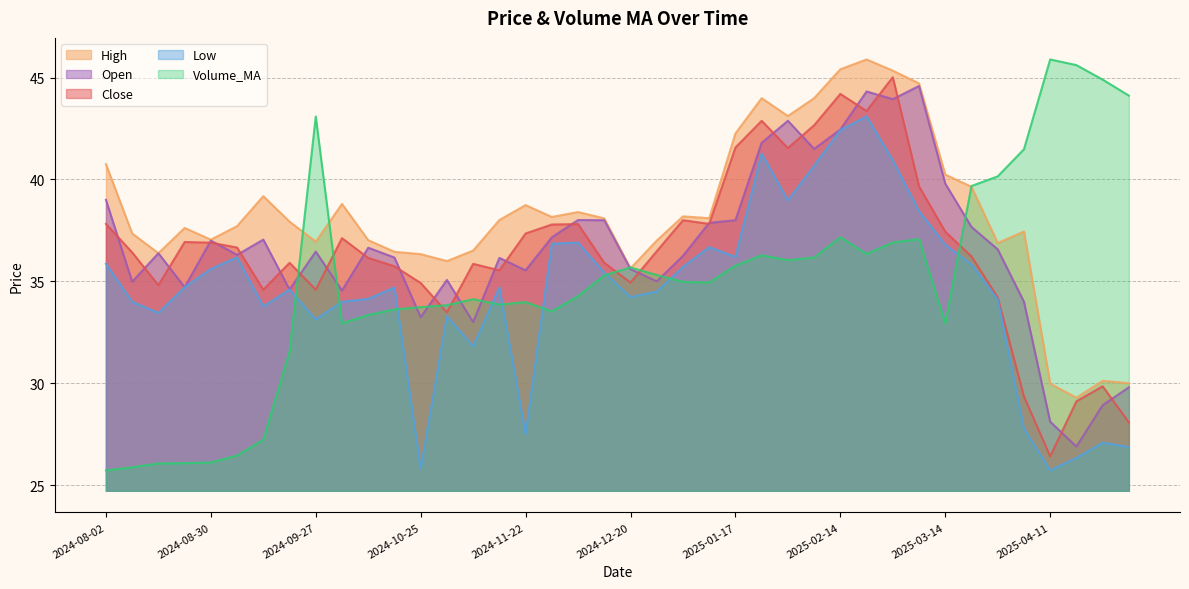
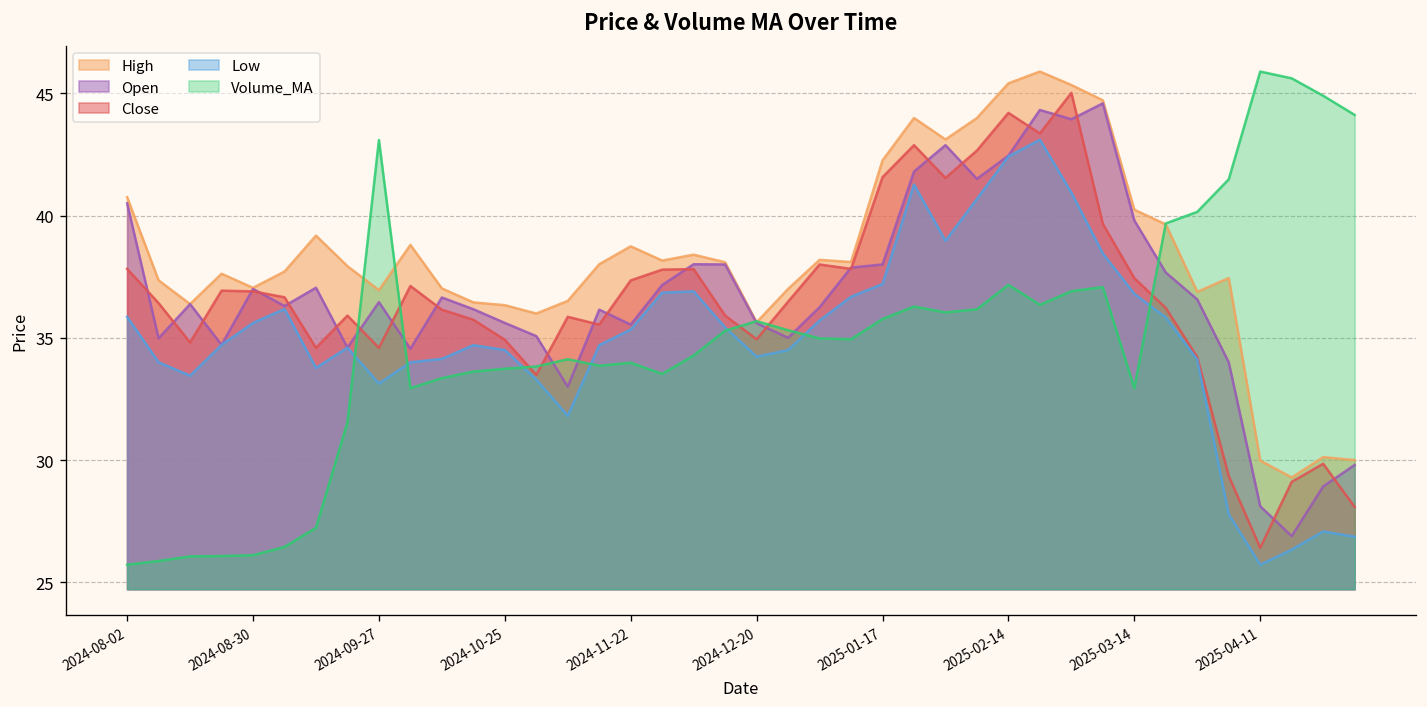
Open, 2024-08-02: 39.0 -> 40.5
Open, 2024-10-25: 33.2 -> 35.6
Low, 2024-10-25: 25.8 -> 34.5
Low, 2024-11-22: 27.5 -> 35.3
Low, 2025-01-17: 36.2 -> 37.2
